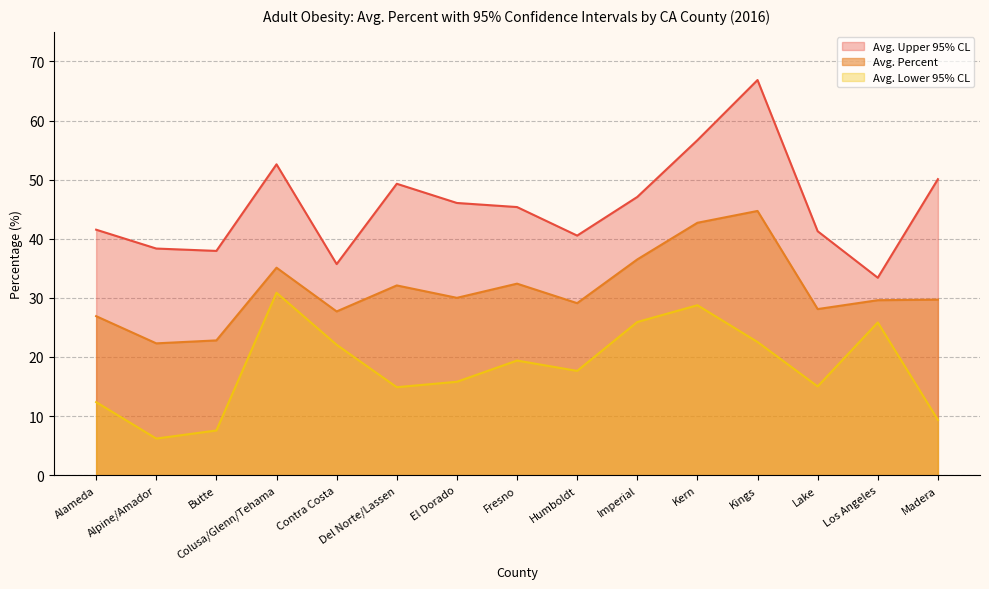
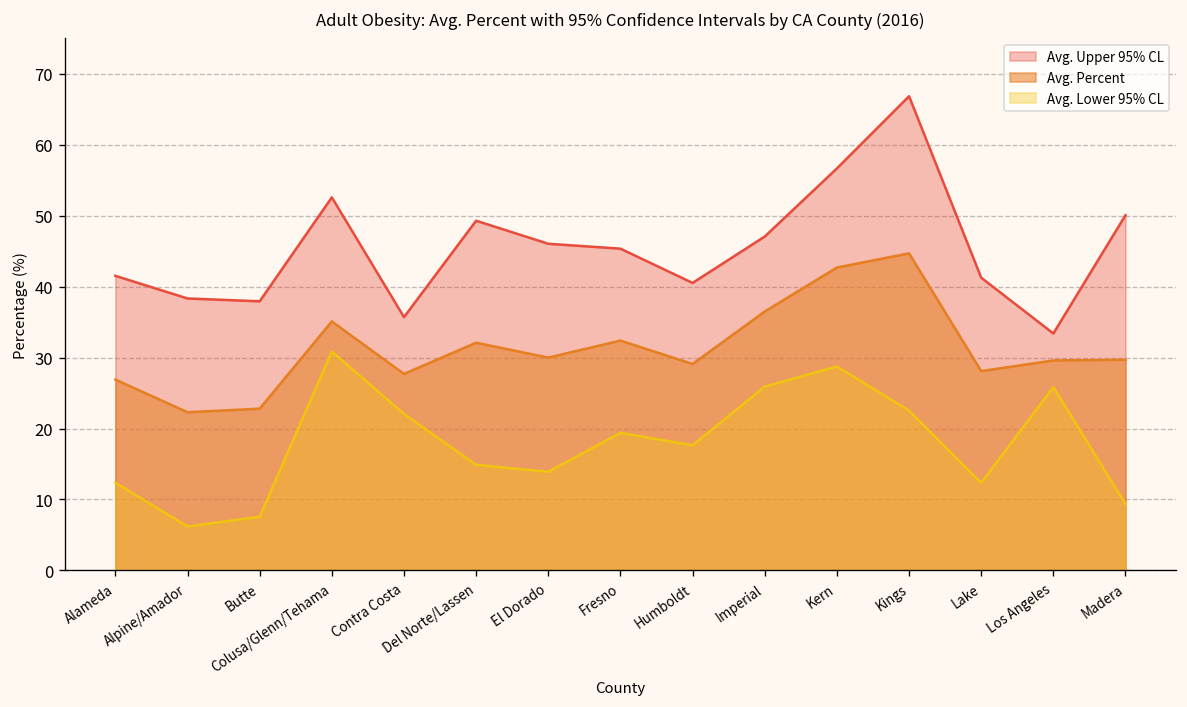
Avg. Lower 95% CL, El Dorado: 16 -> 14
Avg. Lower 95% CL, Lake: 15 -> 12
